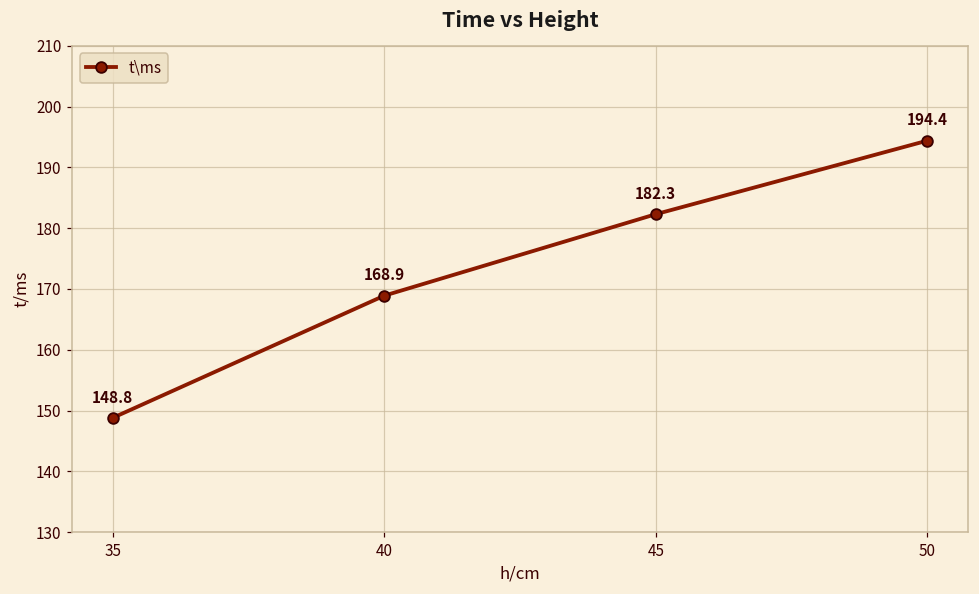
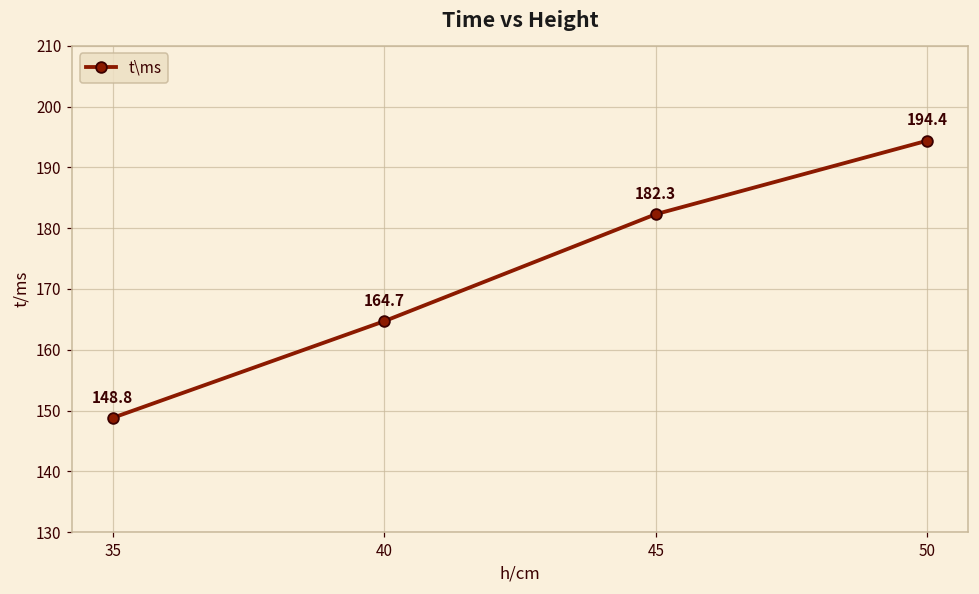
40: 168.9 -> 164.7
